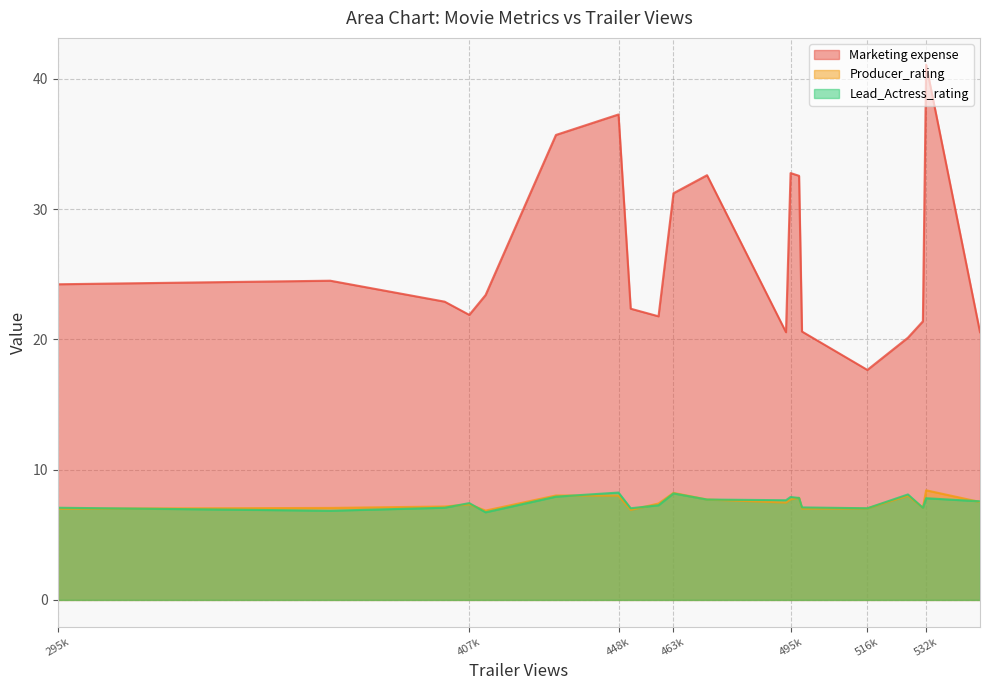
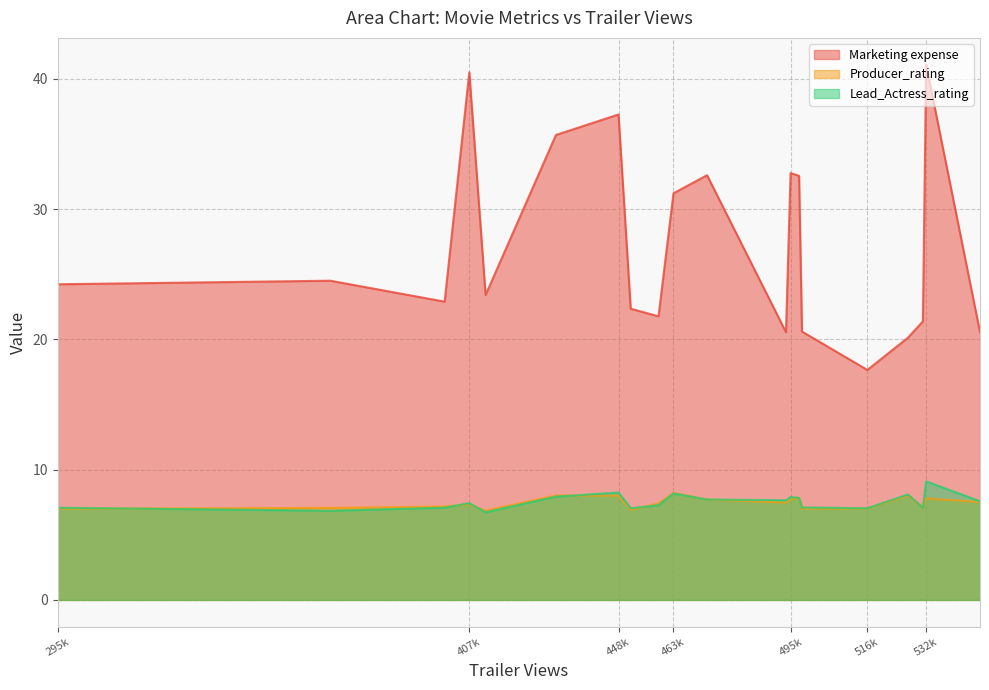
Marketing expense, 407k: 21.9 -> 40.5
Producer_rating, 532k: 8.4 -> 7.8
Lead_Actress_rating, 532k: 7.8 -> 9.1
